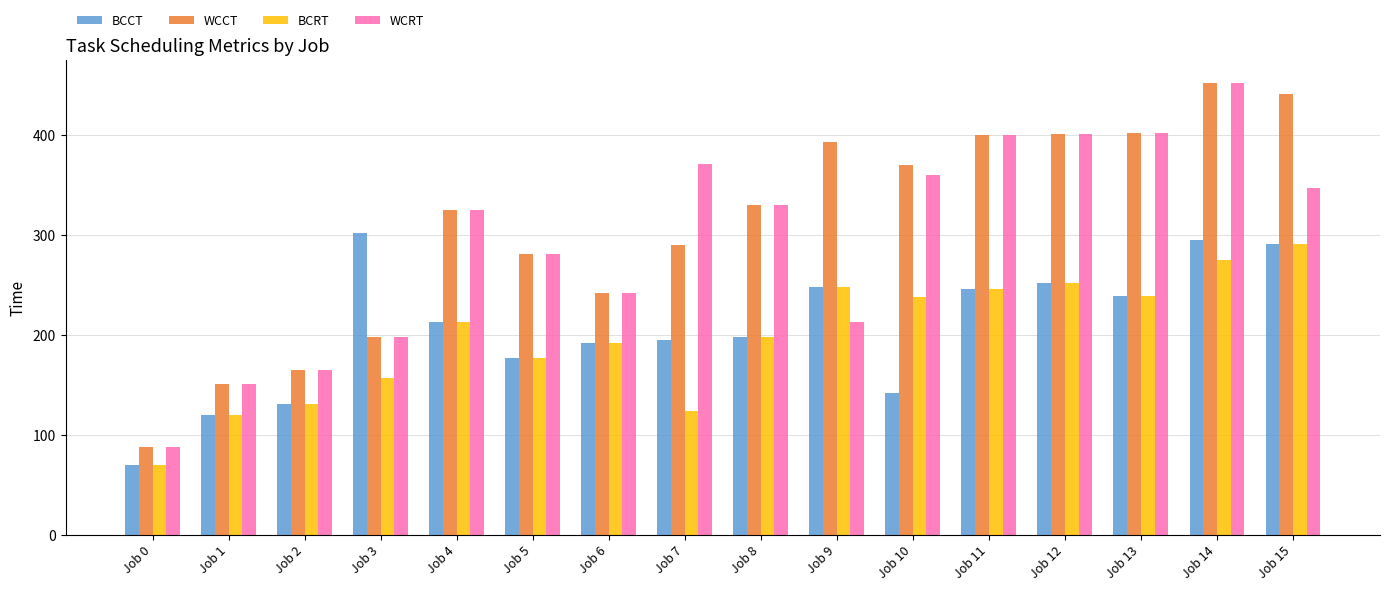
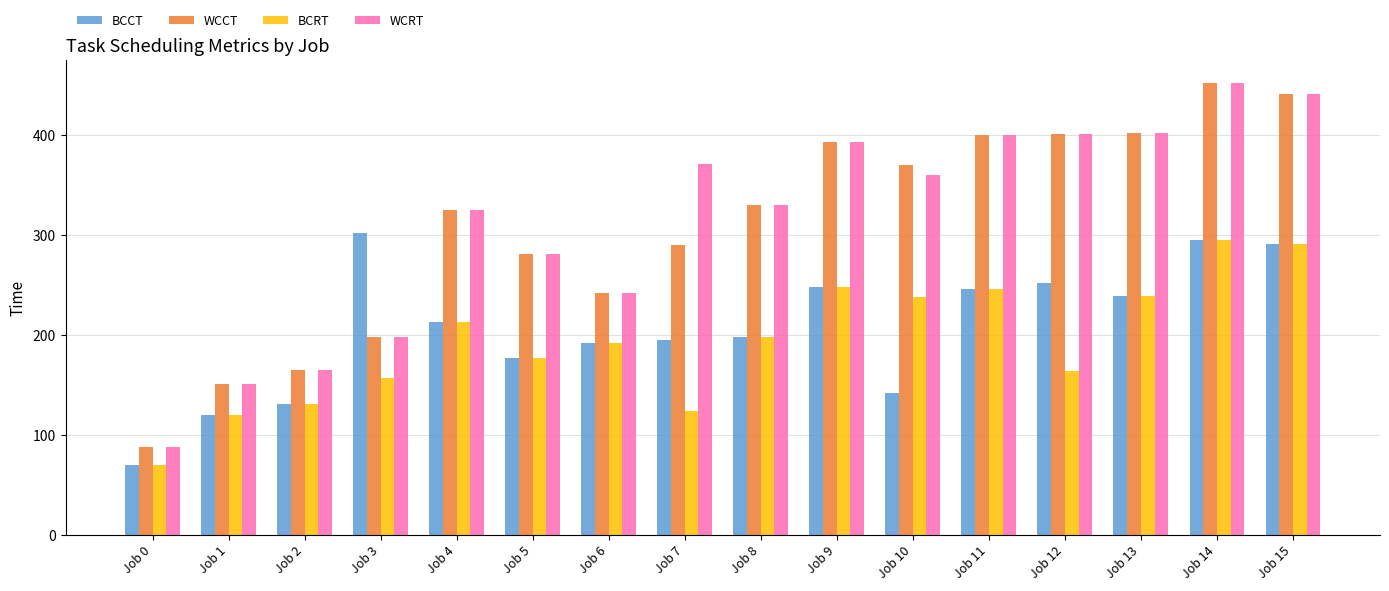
WCRT, Job 9: 210 -> 390
BCRT, Job 12: 250 -> 160
BCRT, Job 14: 280 -> 300
WCRT, Job 15: 350 -> 440
